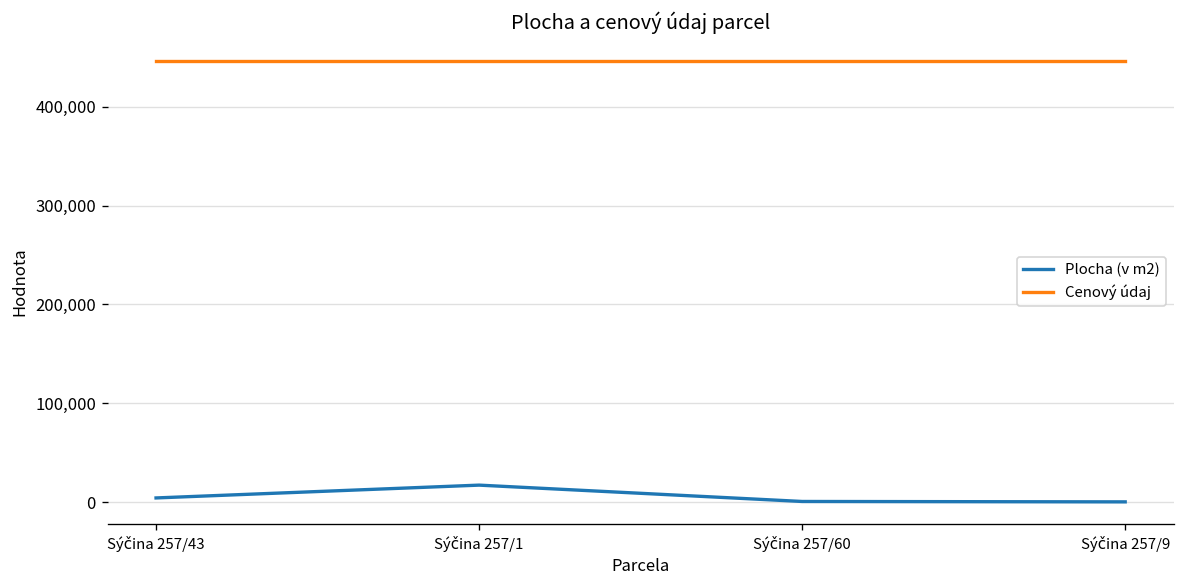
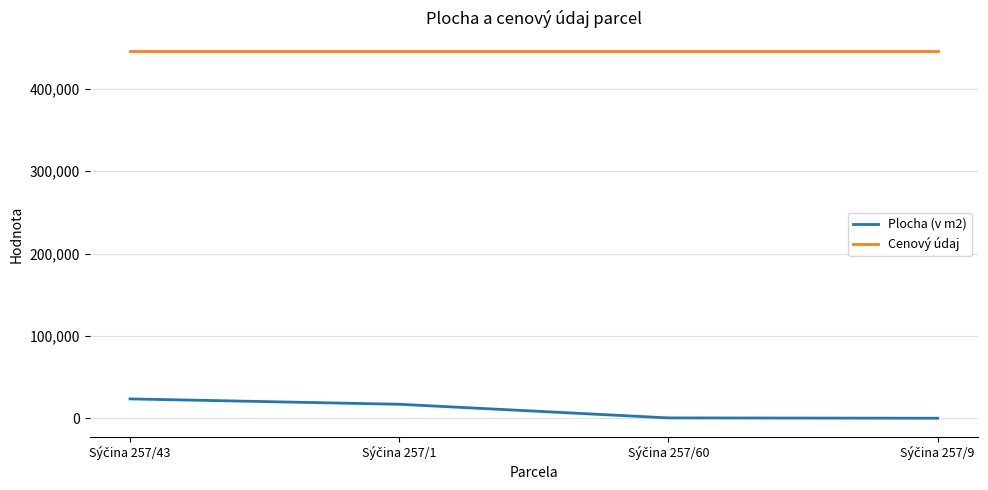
Plocha (v m2), Sýčina 257/43: 0 -> 20,000
